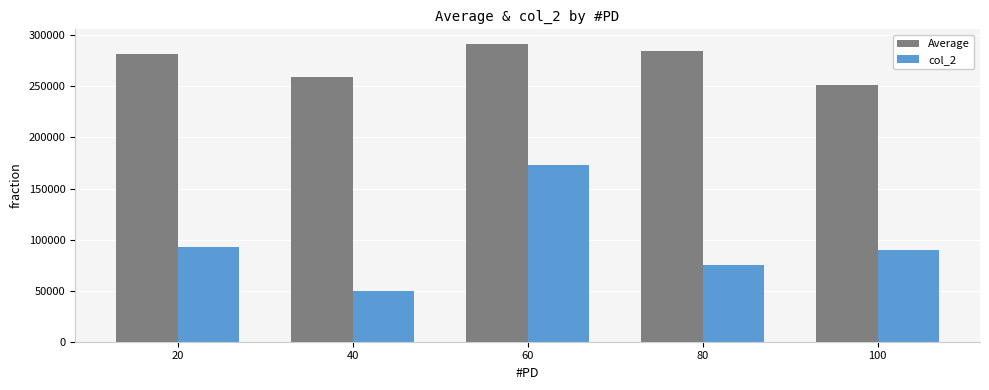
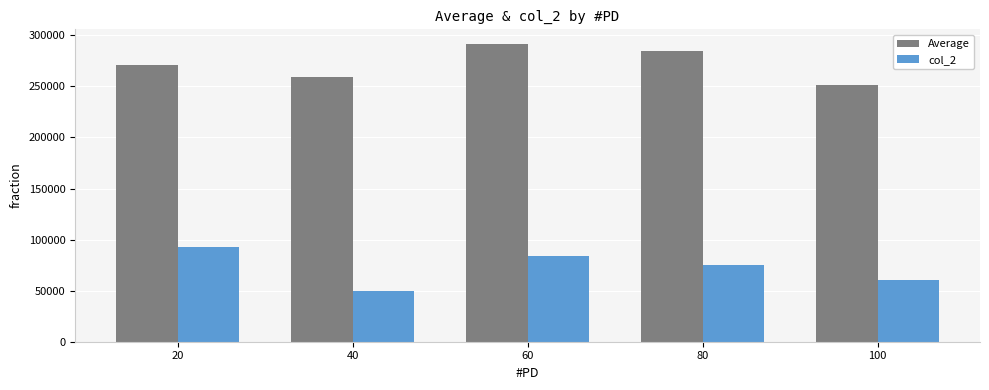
Average, 20: 281000 -> 271000
col_2, 60: 173000 -> 83000
col_2, 100: 90000 -> 60000
